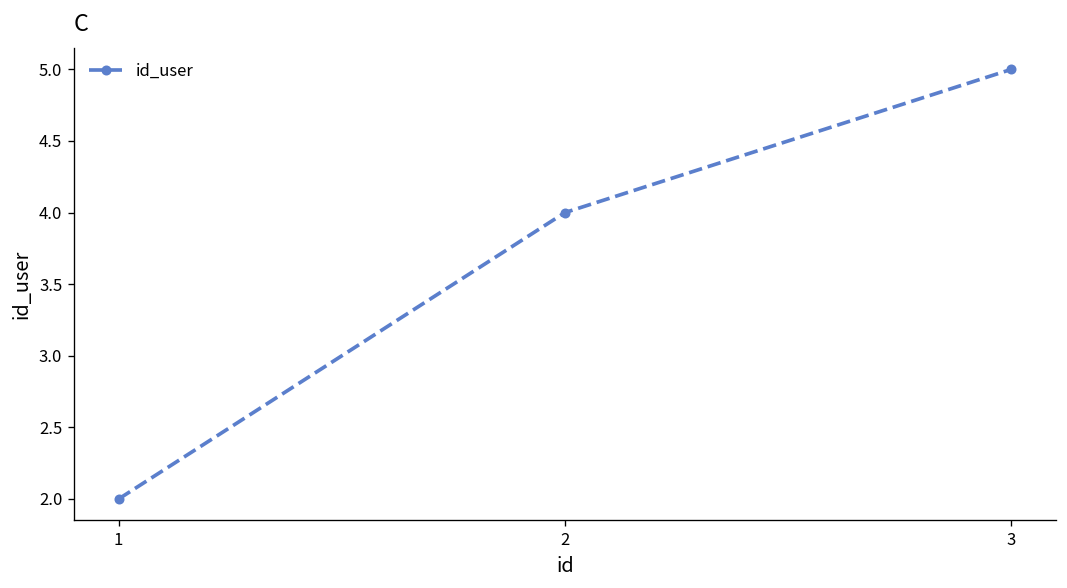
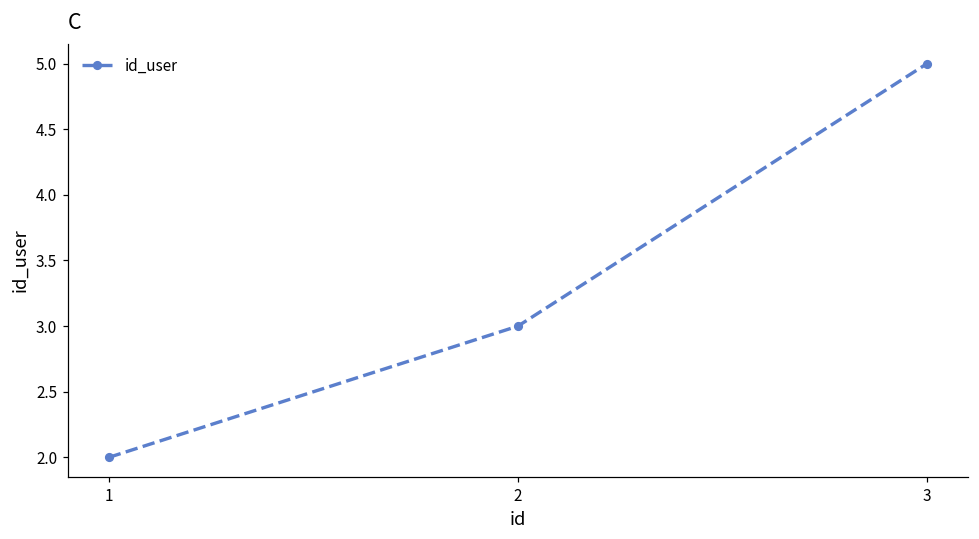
2: 4 -> 3
